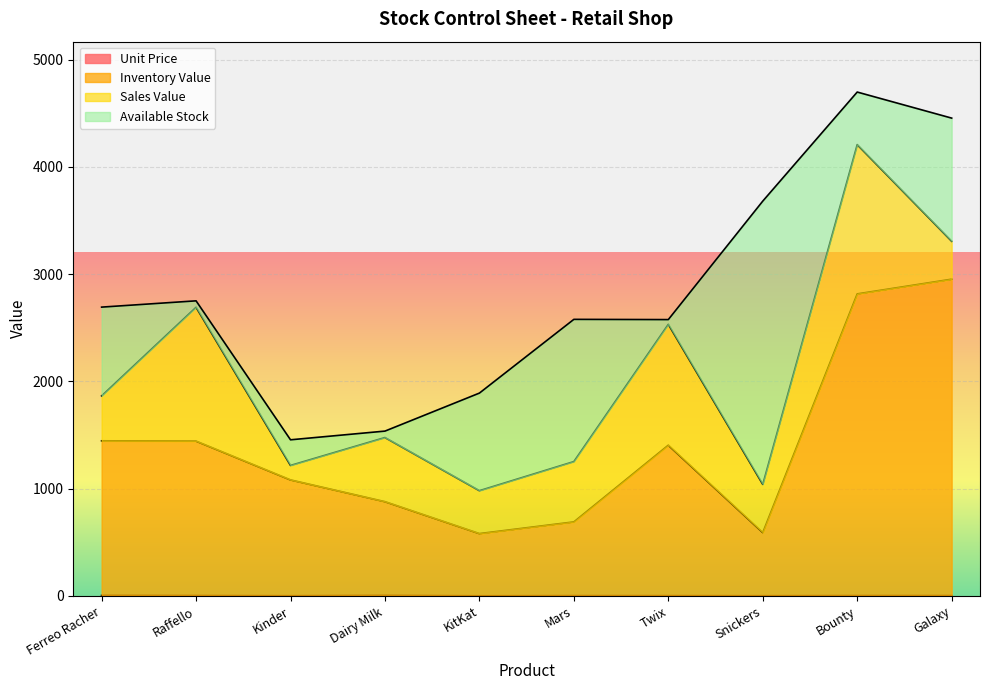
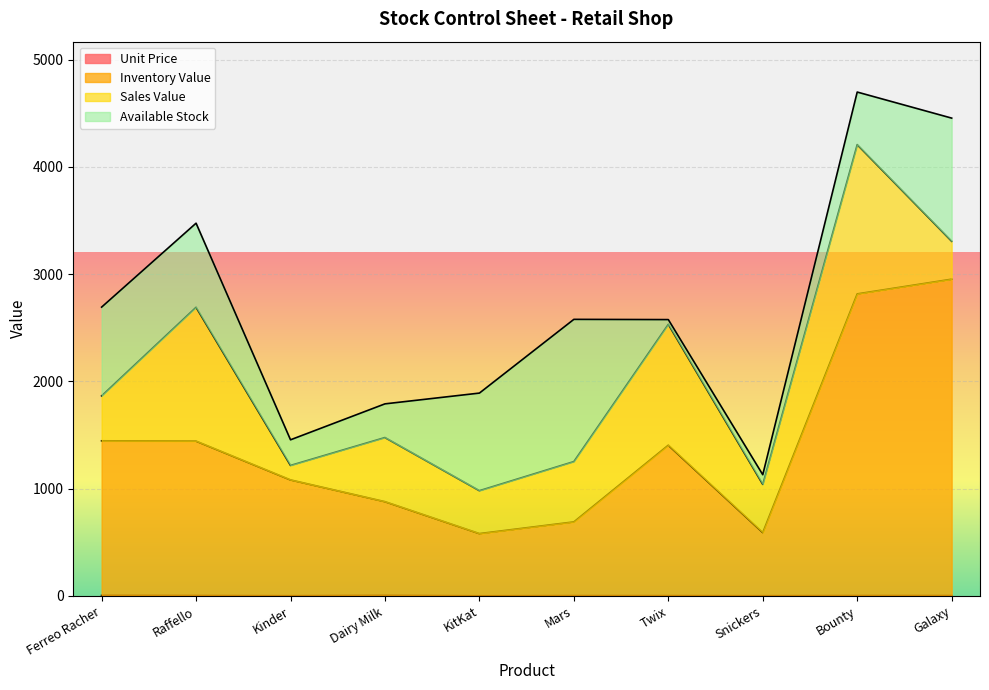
Available Stock, Raffello: 60 -> 780
Available Stock, Dairy Milk: 60 -> 310
Available Stock, Snickers: 2640 -> 90
